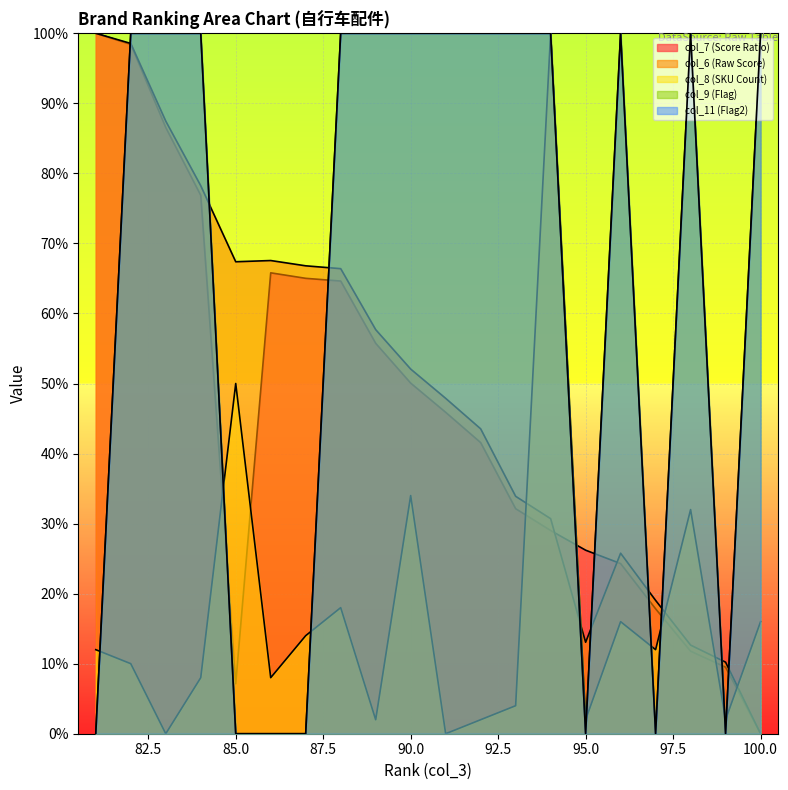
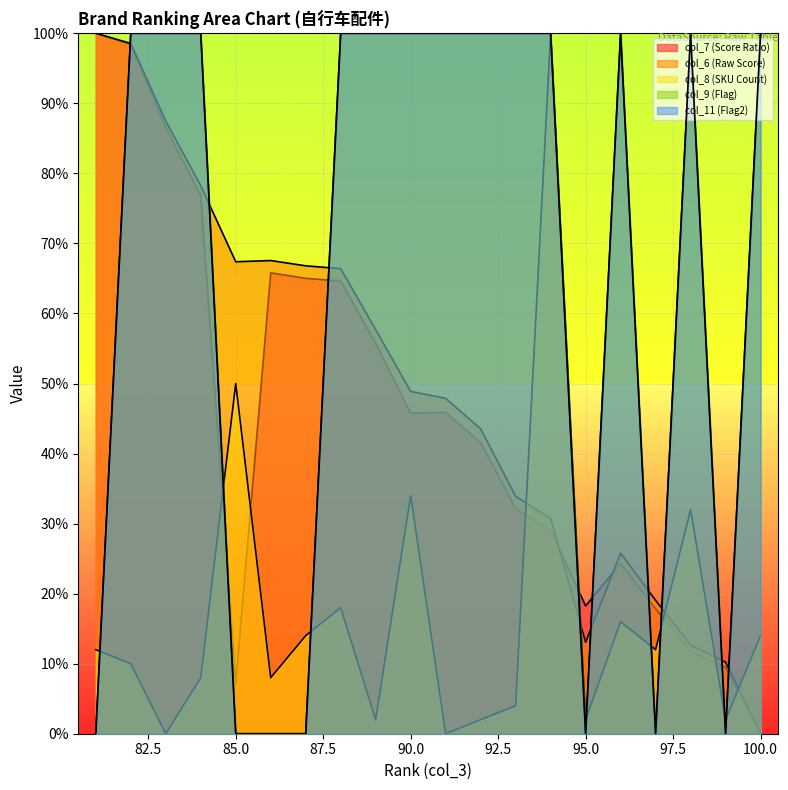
col_7 (Score Ratio), 90.0: 50% -> 46%
col_6 (Raw Score), 90.0: 52% -> 49%
col_7 (Score Ratio), 95.0: 26% -> 18%
col_8 (SKU Count), 100.0: 16% -> 14%
